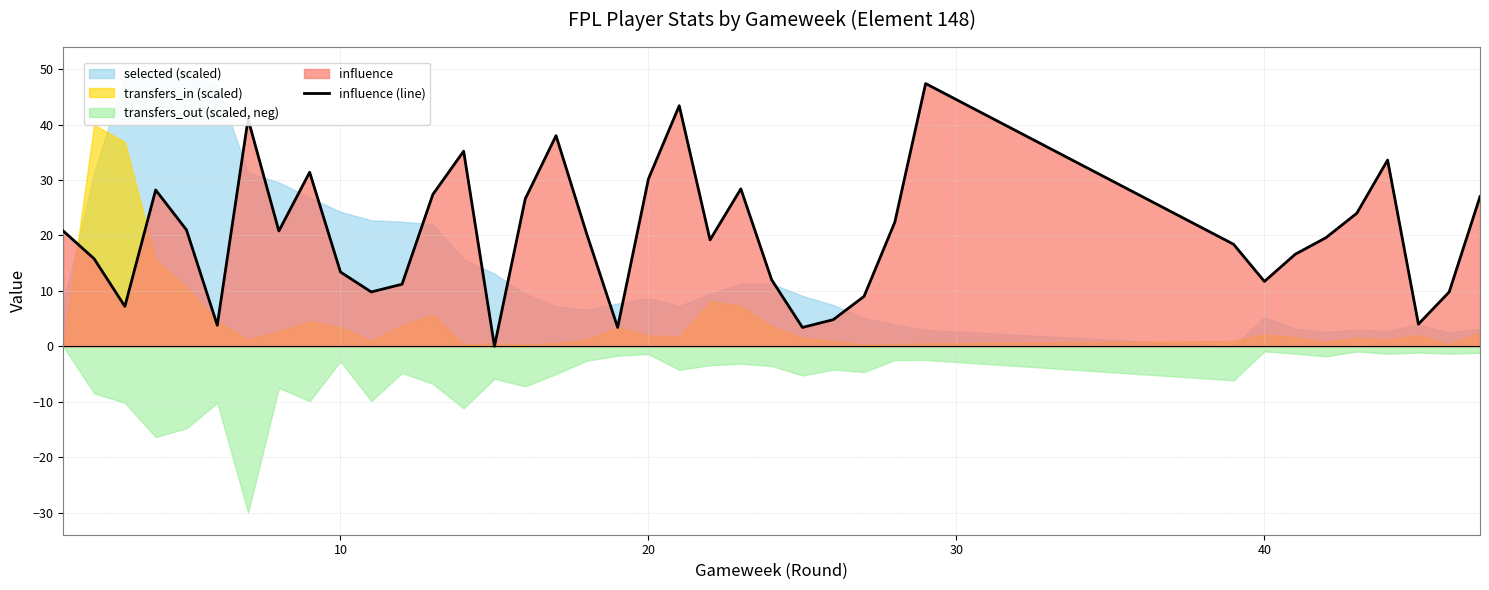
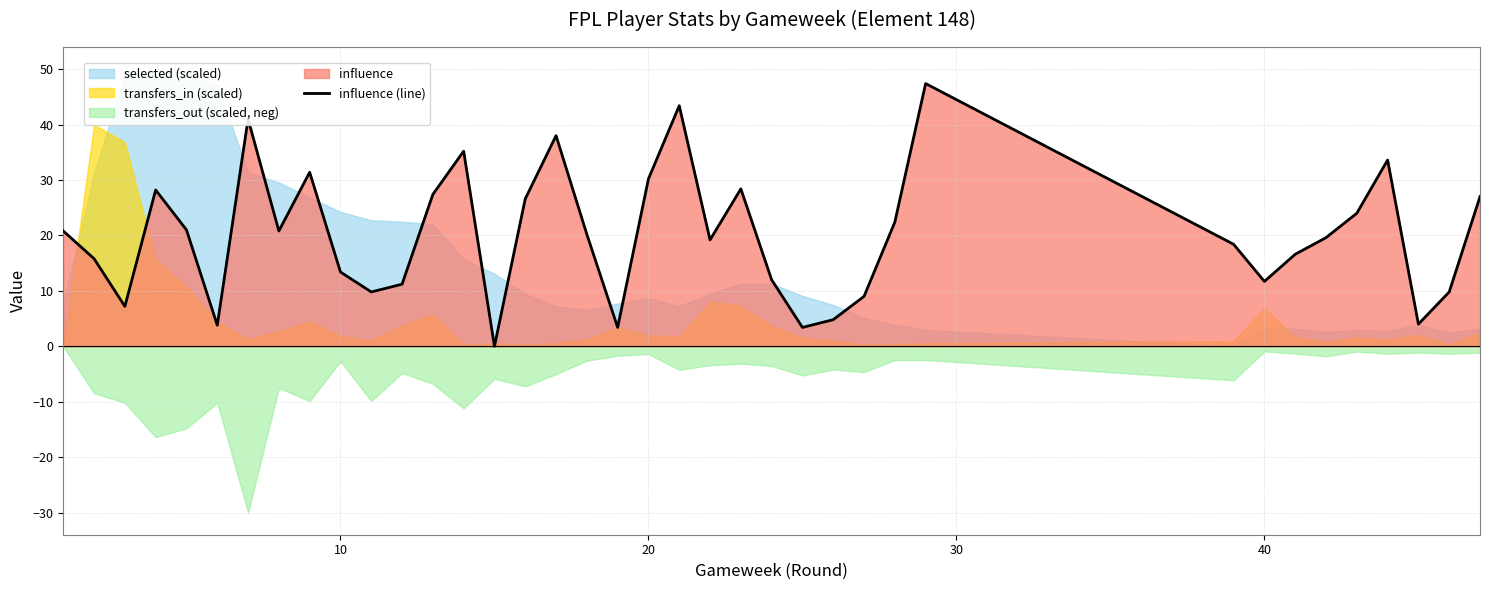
transfers_in (scaled), 10: 3 -> 2
selected (scaled), 40: 5 -> 3
transfers_in (scaled), 40: 2 -> 7
